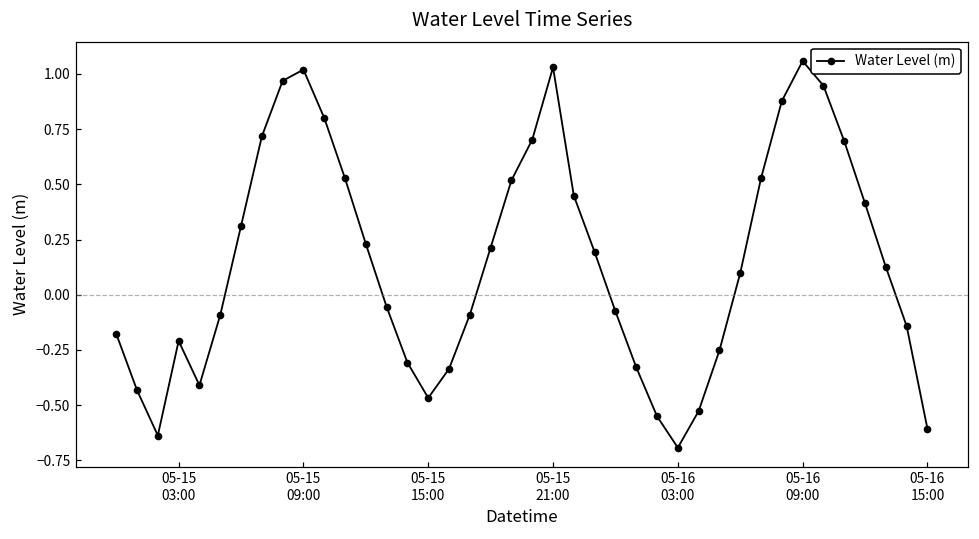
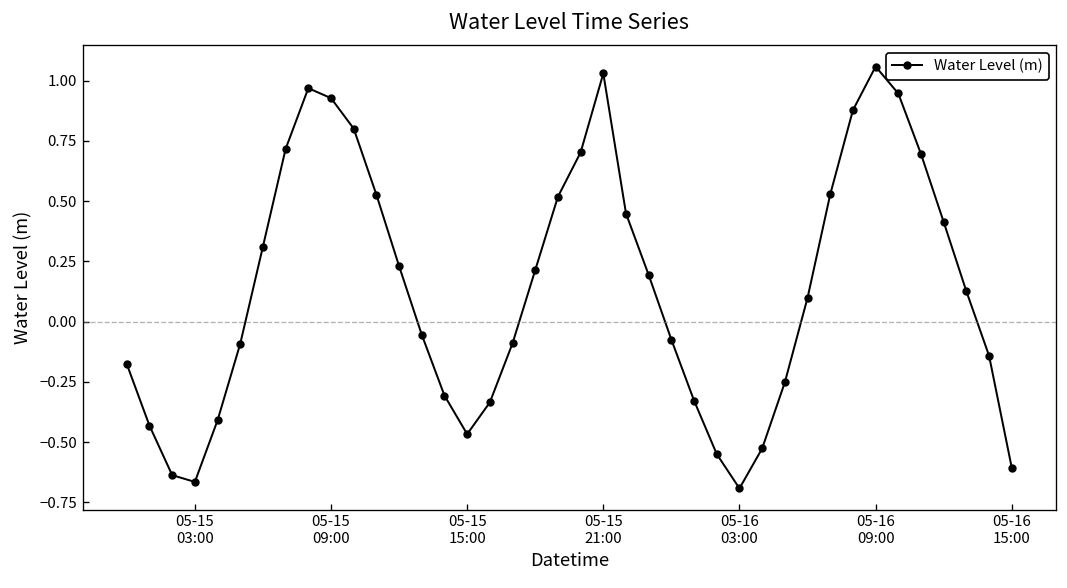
05-15 03:00: -0.21 -> -0.67
05-15 09:00: 1.02 -> 0.93
